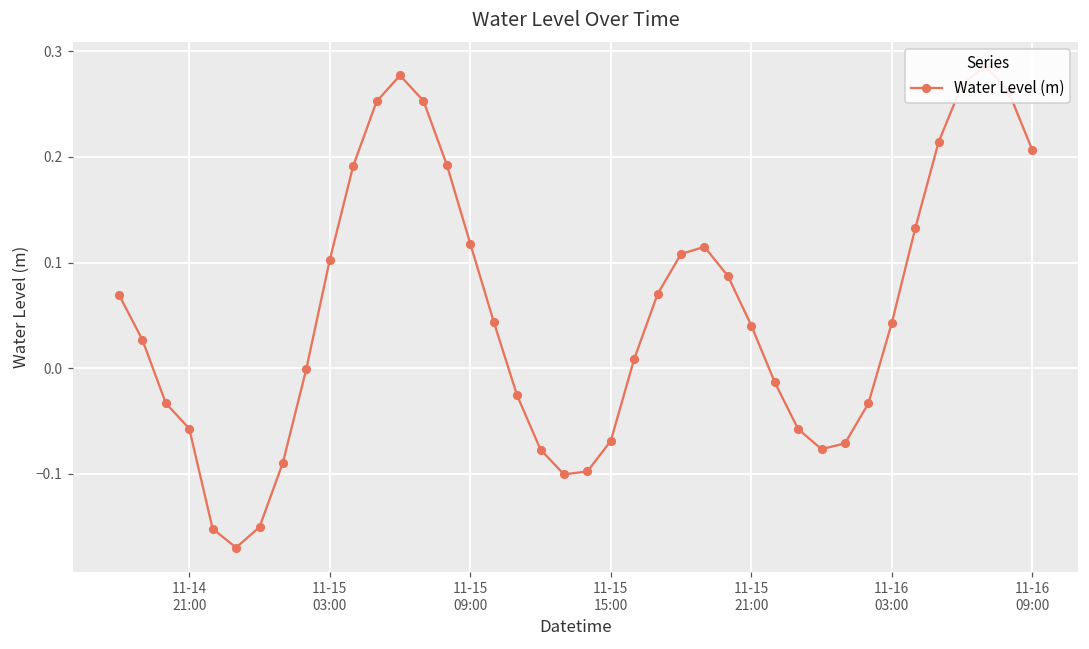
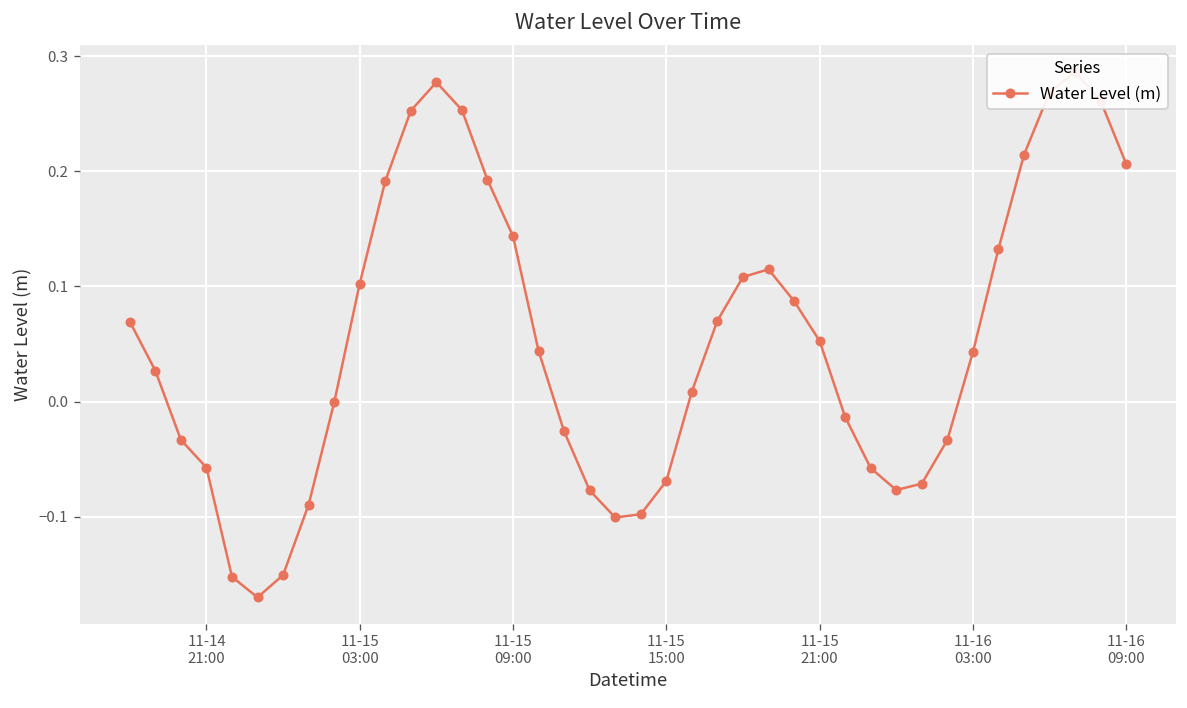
11-15 09:00: 0.12 -> 0.14
11-15 21:00: 0.04 -> 0.05
